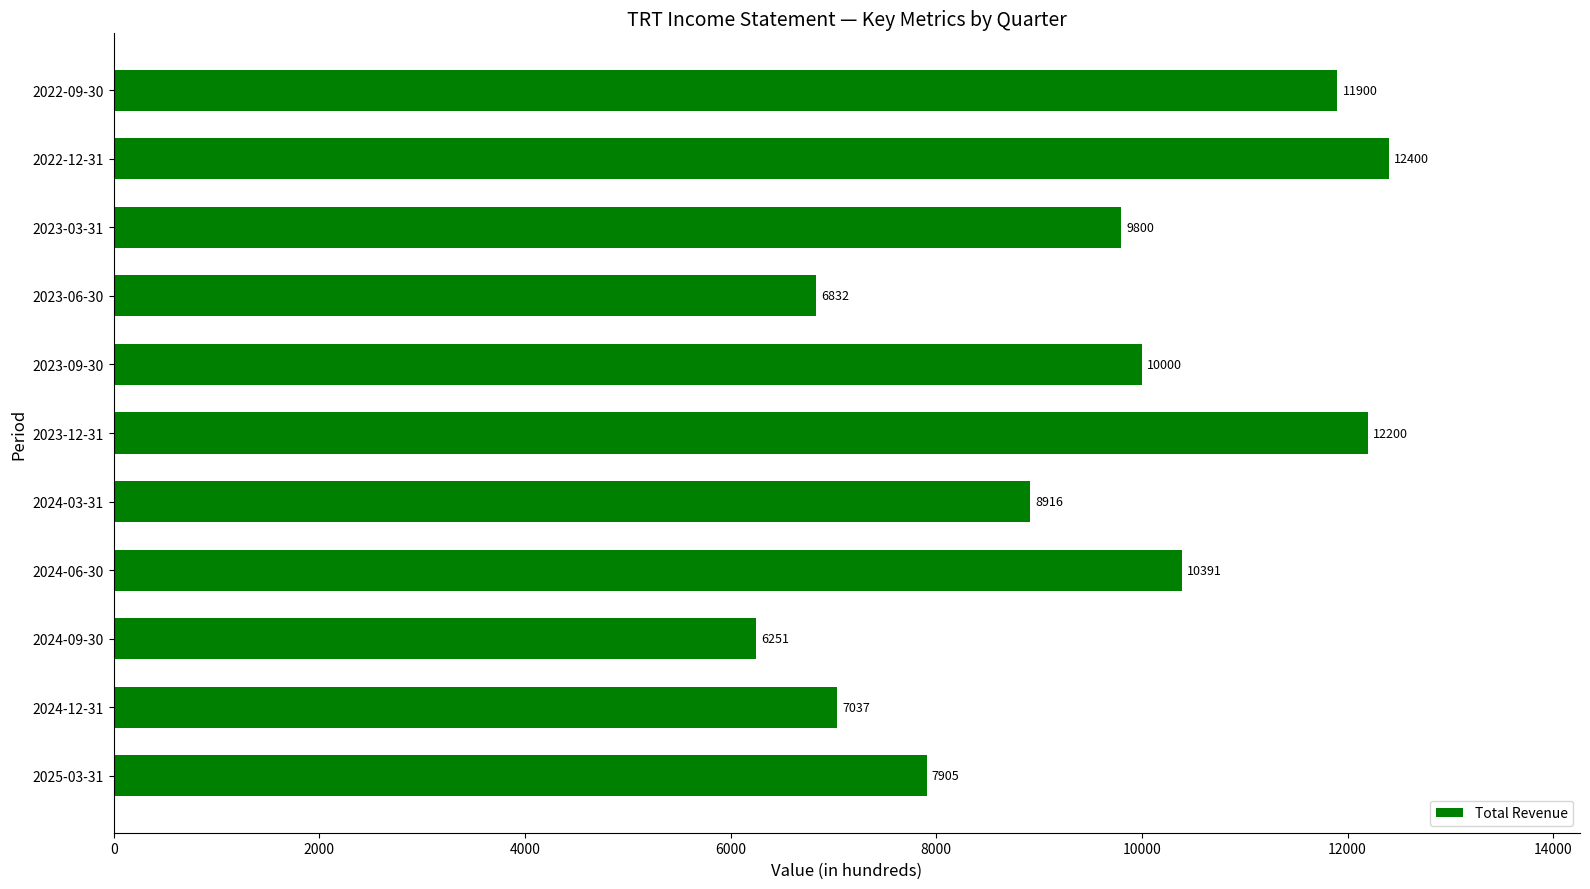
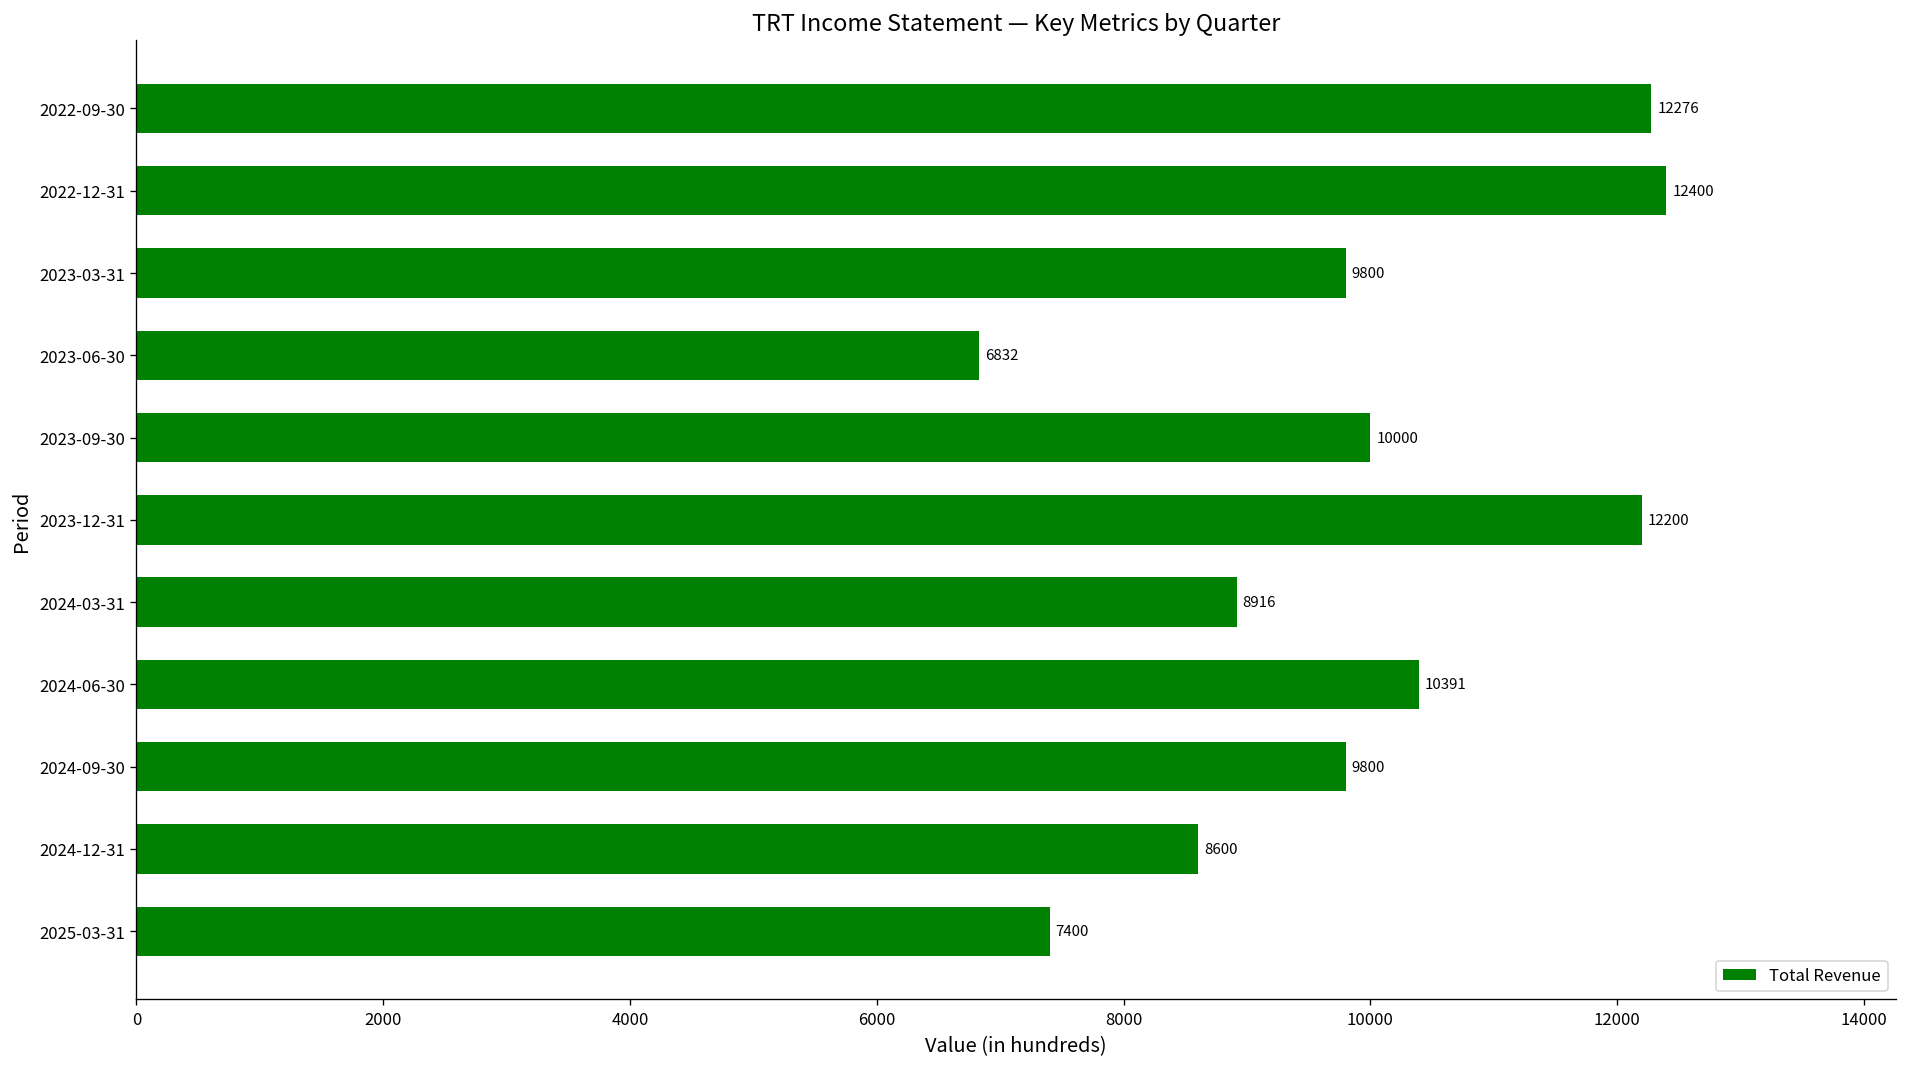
2022-09-30: 11900 -> 12276
2024-09-30: 6251 -> 9800
2024-12-31: 7037 -> 8600
2025-03-31: 7905 -> 7400
